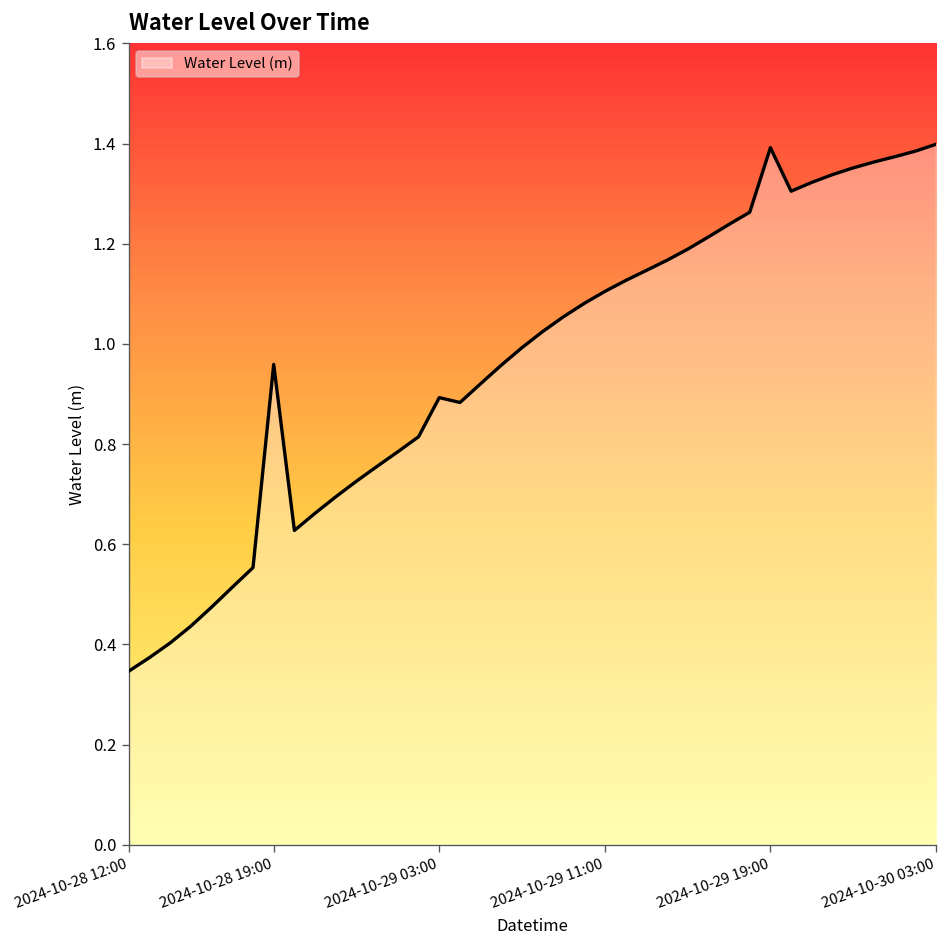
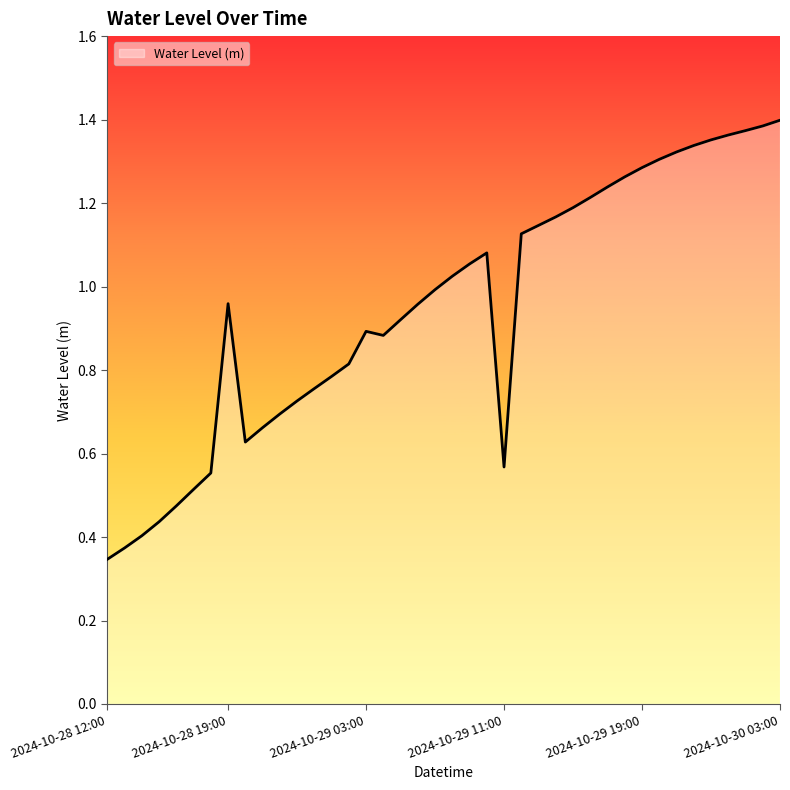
2024-10-29 11:00: 1.10 -> 0.57
2024-10-29 19:00: 1.39 -> 1.28
